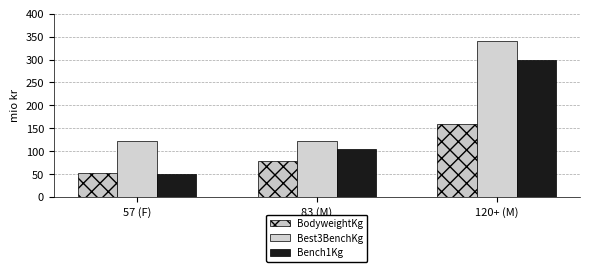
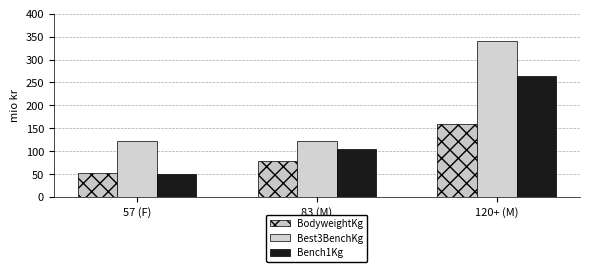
Bench1Kg, 120+ (M): 300 -> 260
